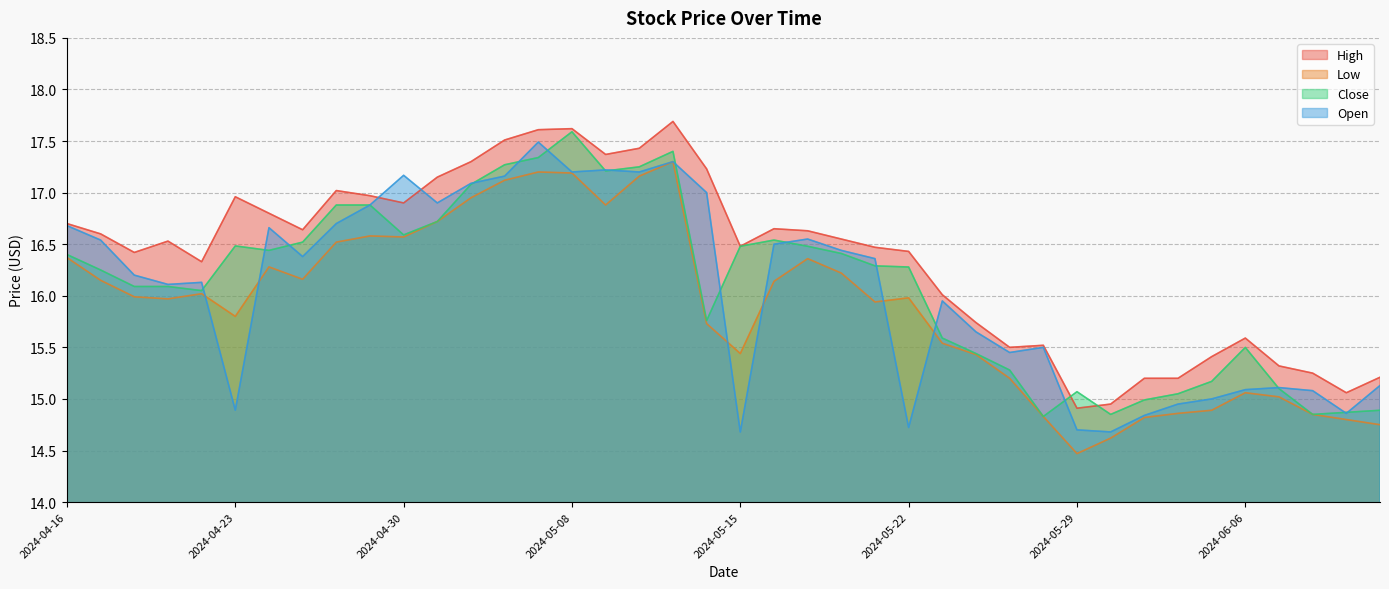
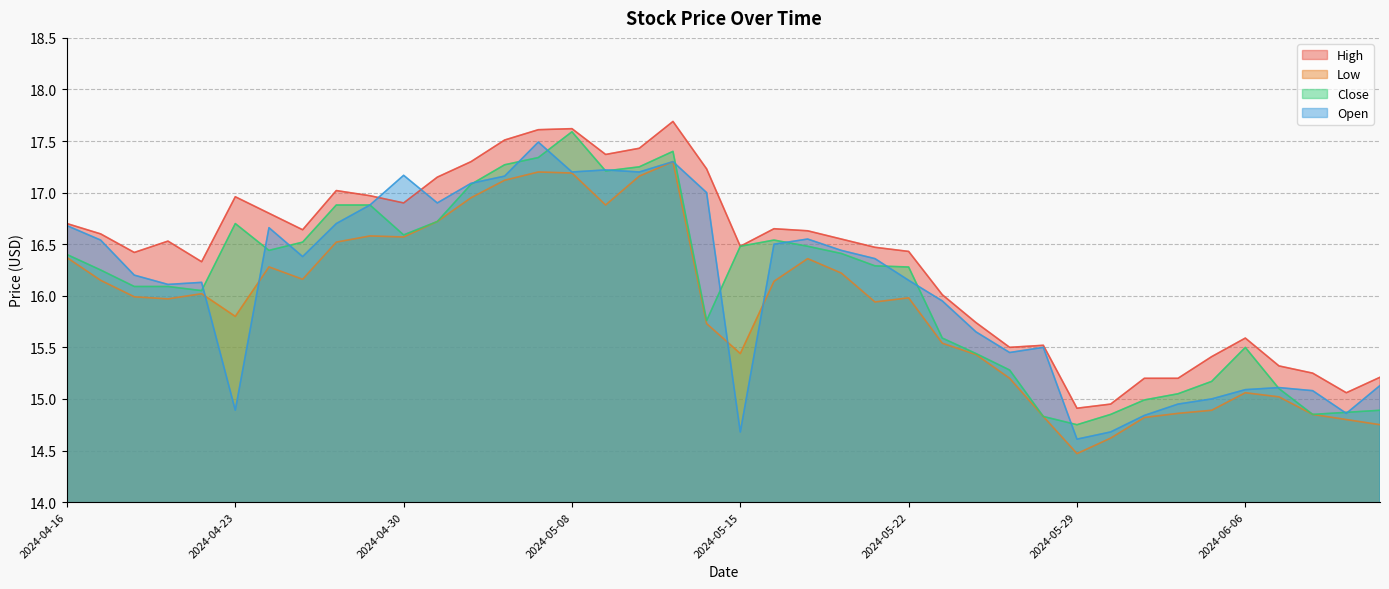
Close, 2024-04-23: 16.48 -> 16.70
Open, 2024-05-22: 14.72 -> 16.15
Close, 2024-05-29: 15.07 -> 14.75
Open, 2024-05-29: 14.70 -> 14.61
